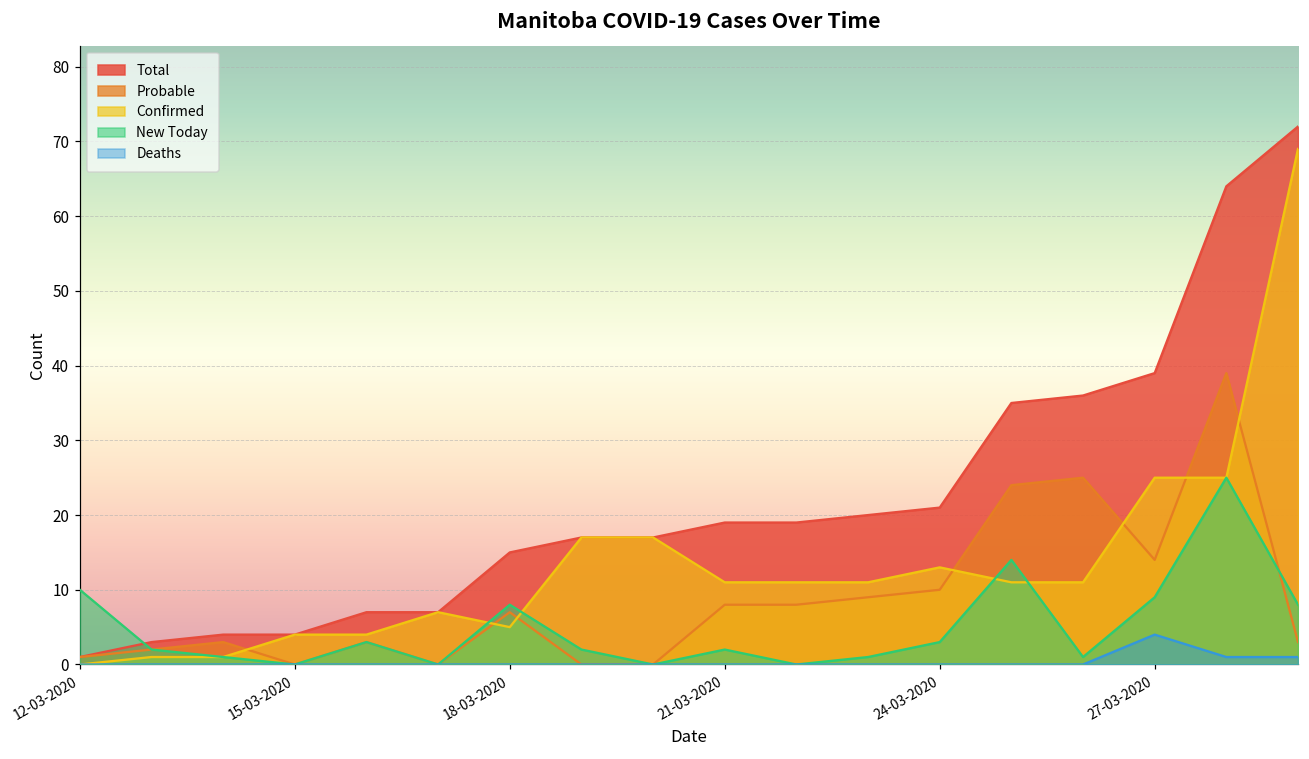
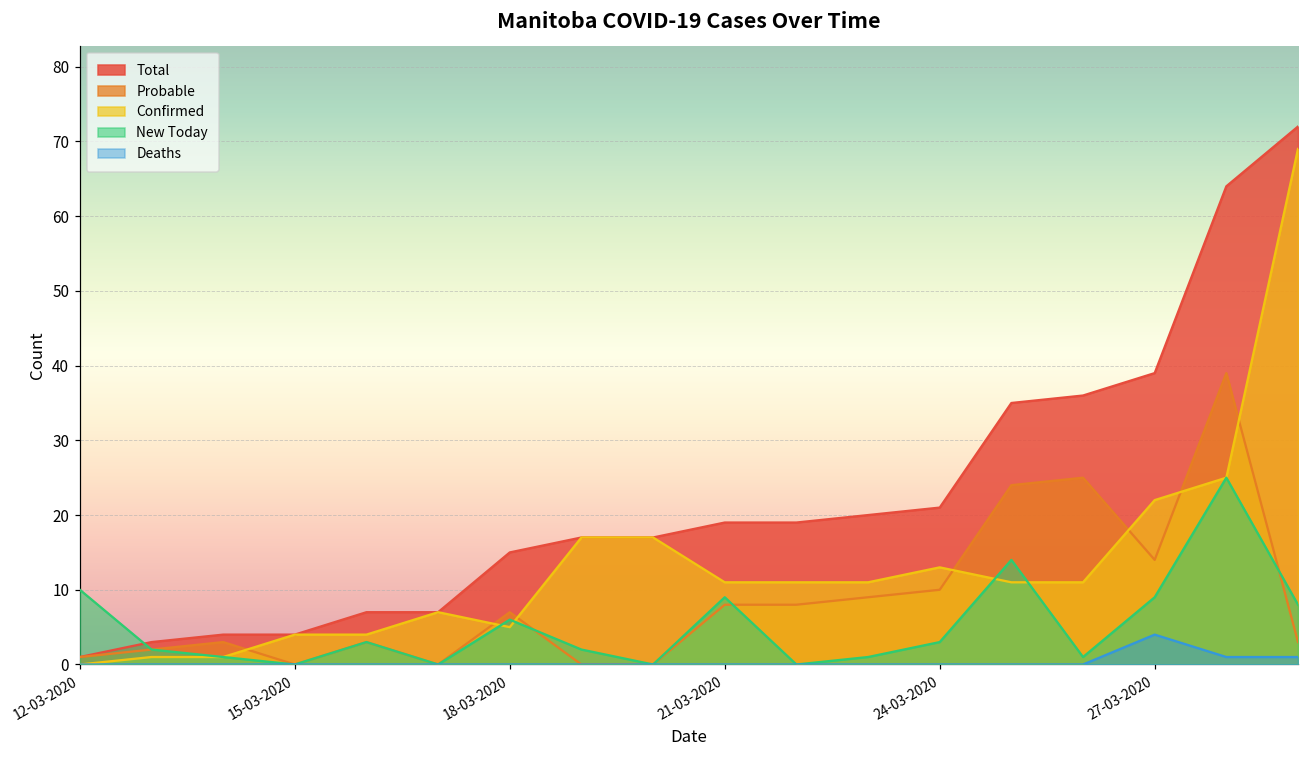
New Today, 18-03-2020: 8 -> 6
New Today, 21-03-2020: 2 -> 9
Confirmed, 27-03-2020: 25 -> 22
